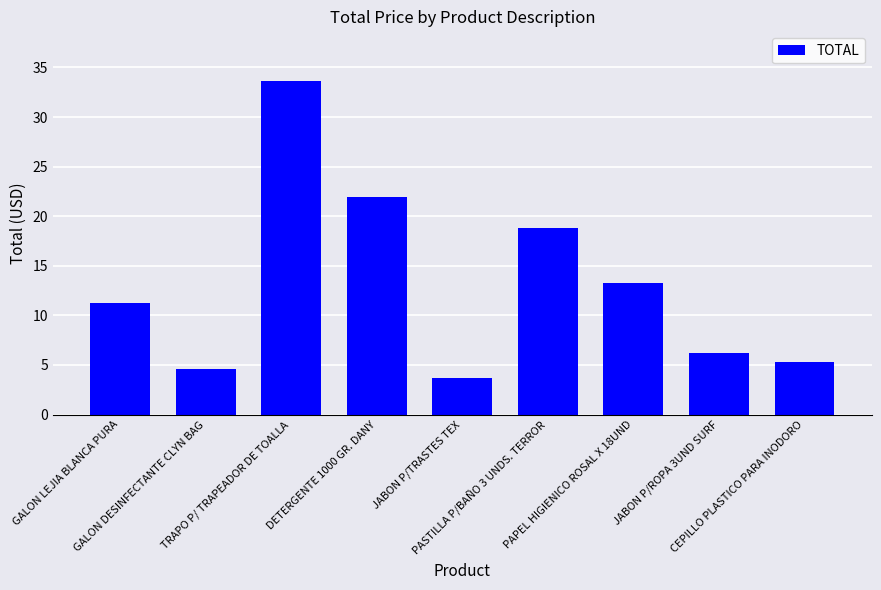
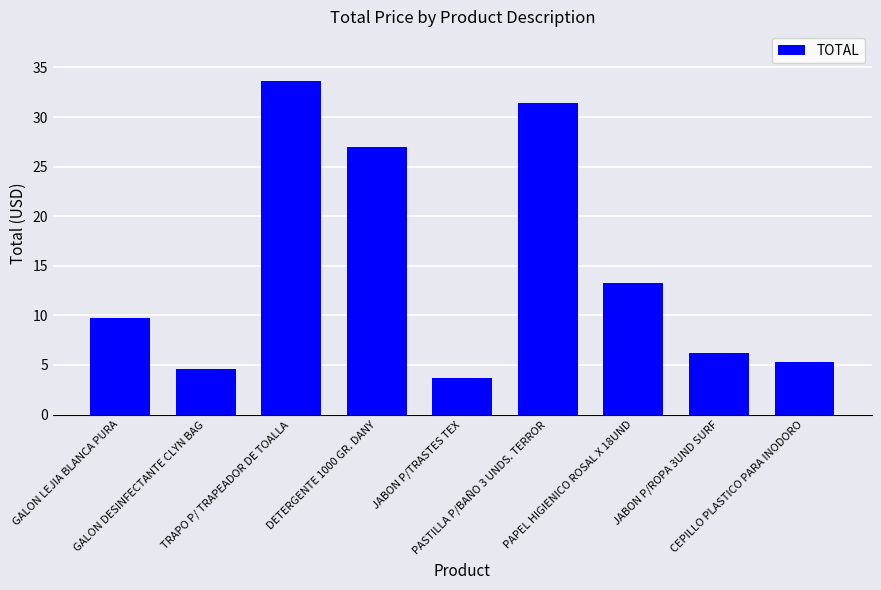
GALON LEJIA BLANCA PURA: 11 -> 10
DETERGENTE 1000 GR. DANY: 22 -> 27
PASTILLA P/BAÑO 3 UNDS. TERROR: 19 -> 31
